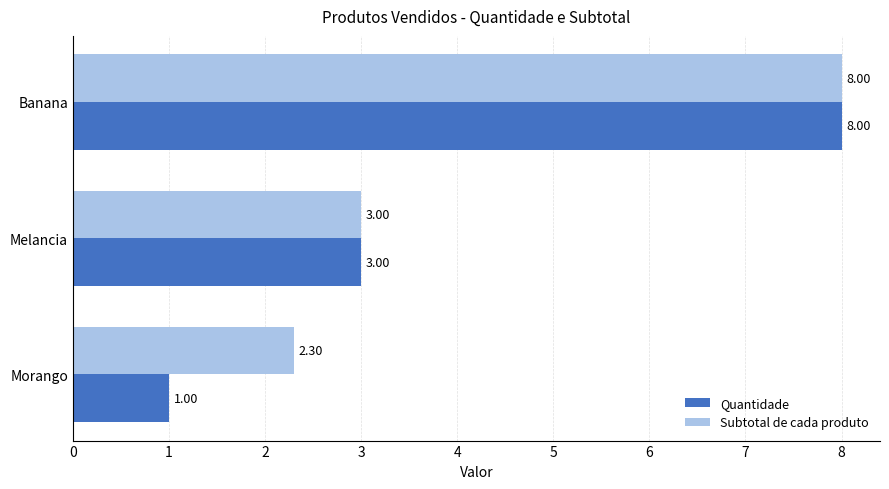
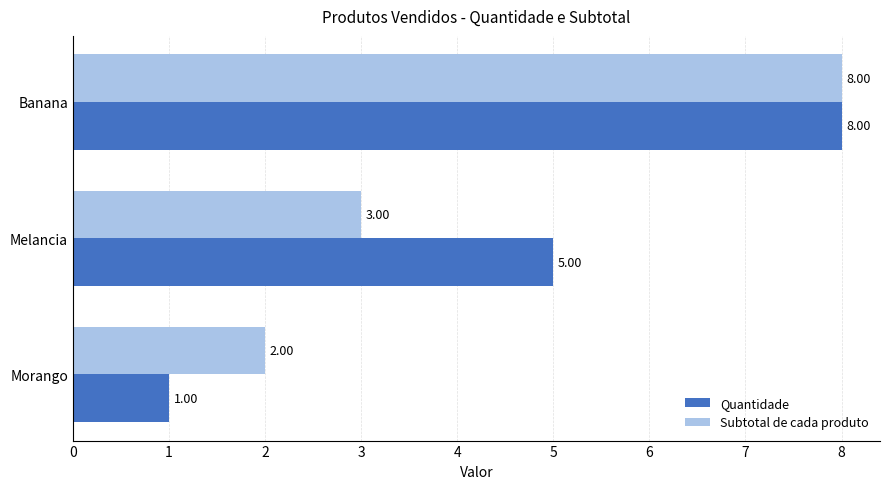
Quantidade, Melancia: 3.00 -> 5.00
Subtotal de cada produto, Morango: 2.30 -> 2.00
